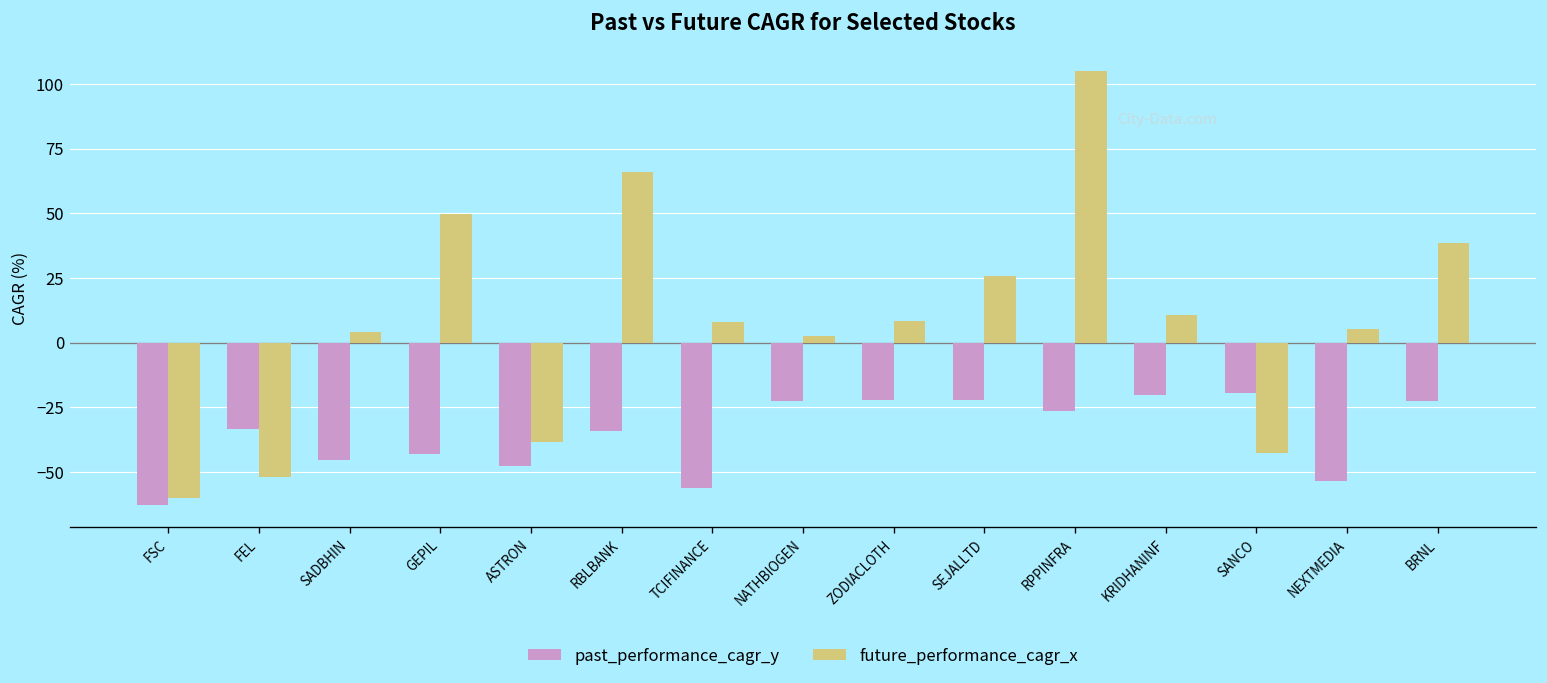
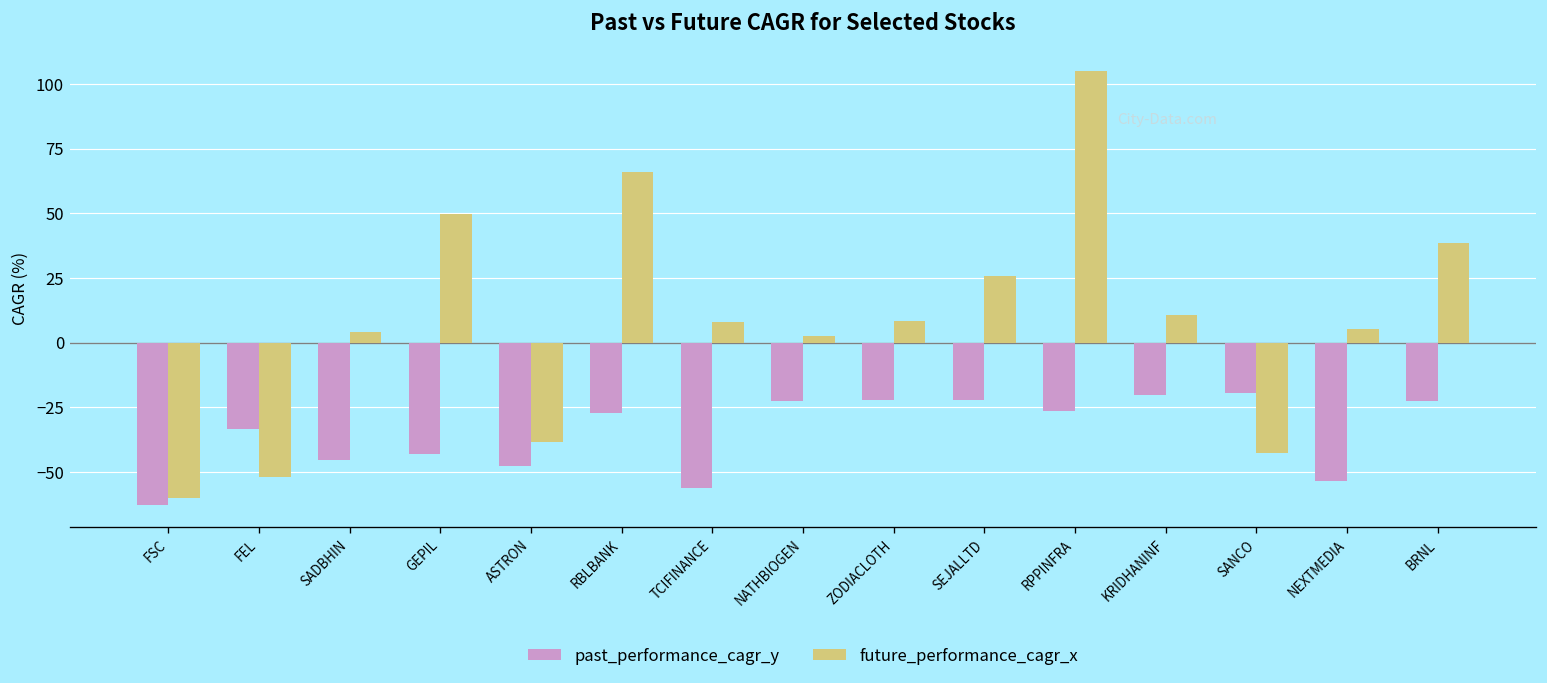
past_performance_cagr_y, RBLBANK: -34 -> -27
